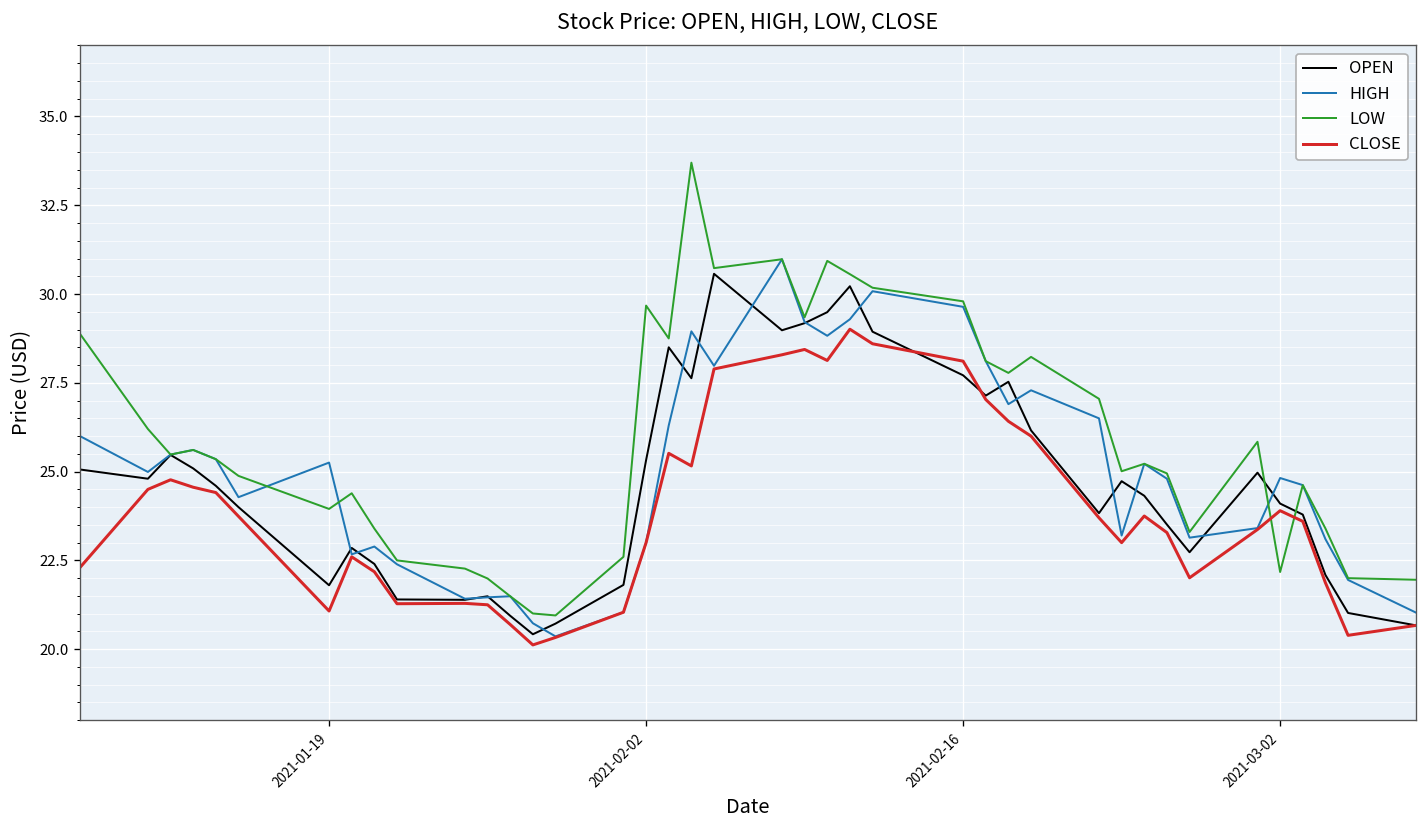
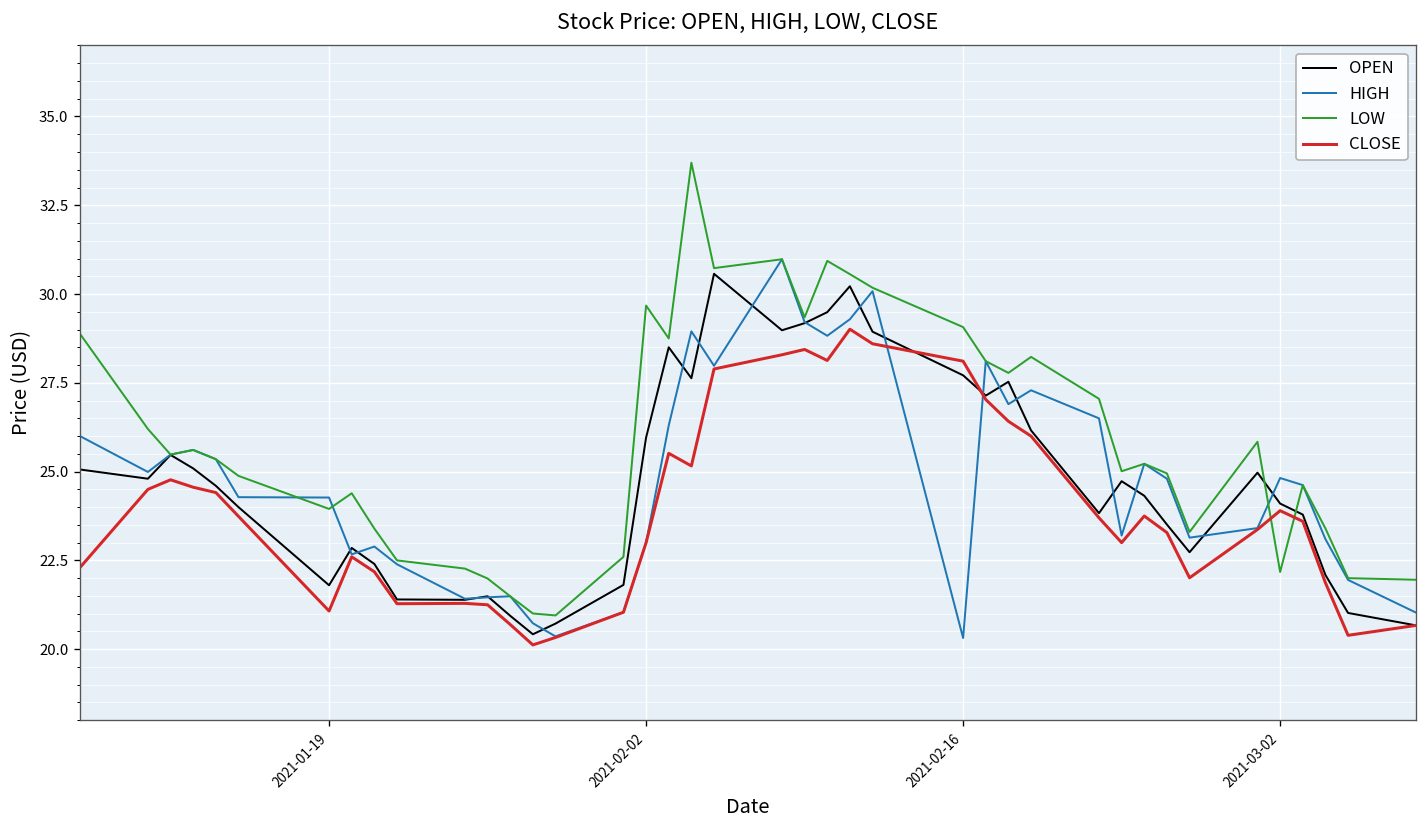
HIGH, 2021-01-19: 25.3 -> 24.3
OPEN, 2021-02-02: 25.3 -> 26.0
HIGH, 2021-02-16: 29.6 -> 20.3
LOW, 2021-02-16: 29.8 -> 29.1
